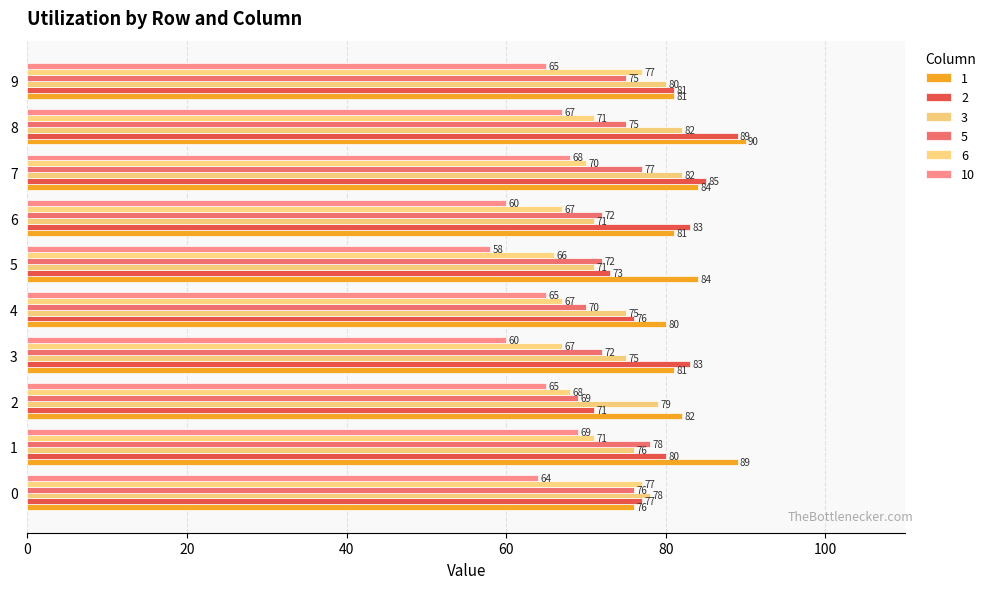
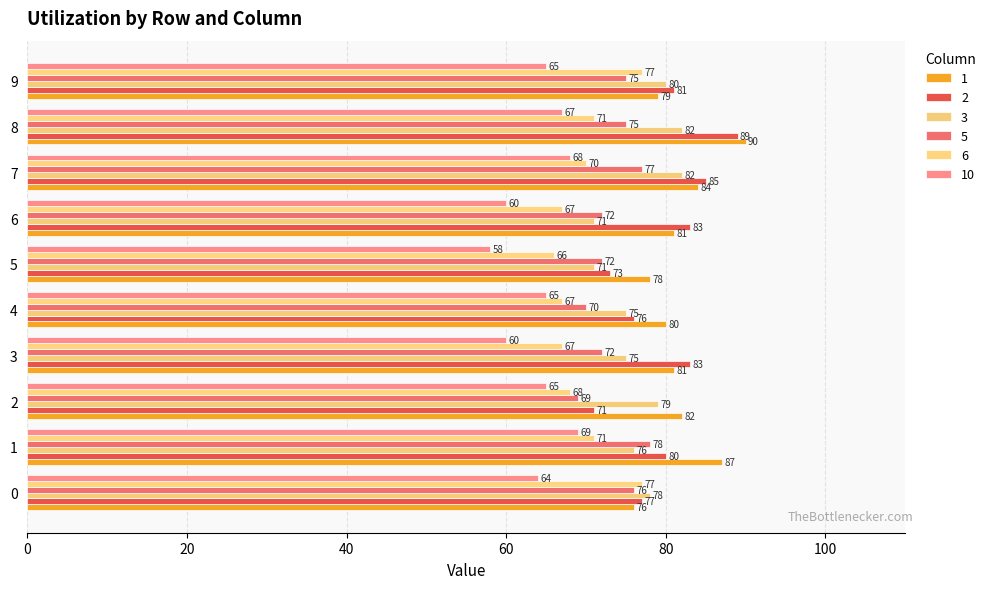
1, 9: 81 -> 79
1, 5: 84 -> 78
1, 1: 89 -> 87
